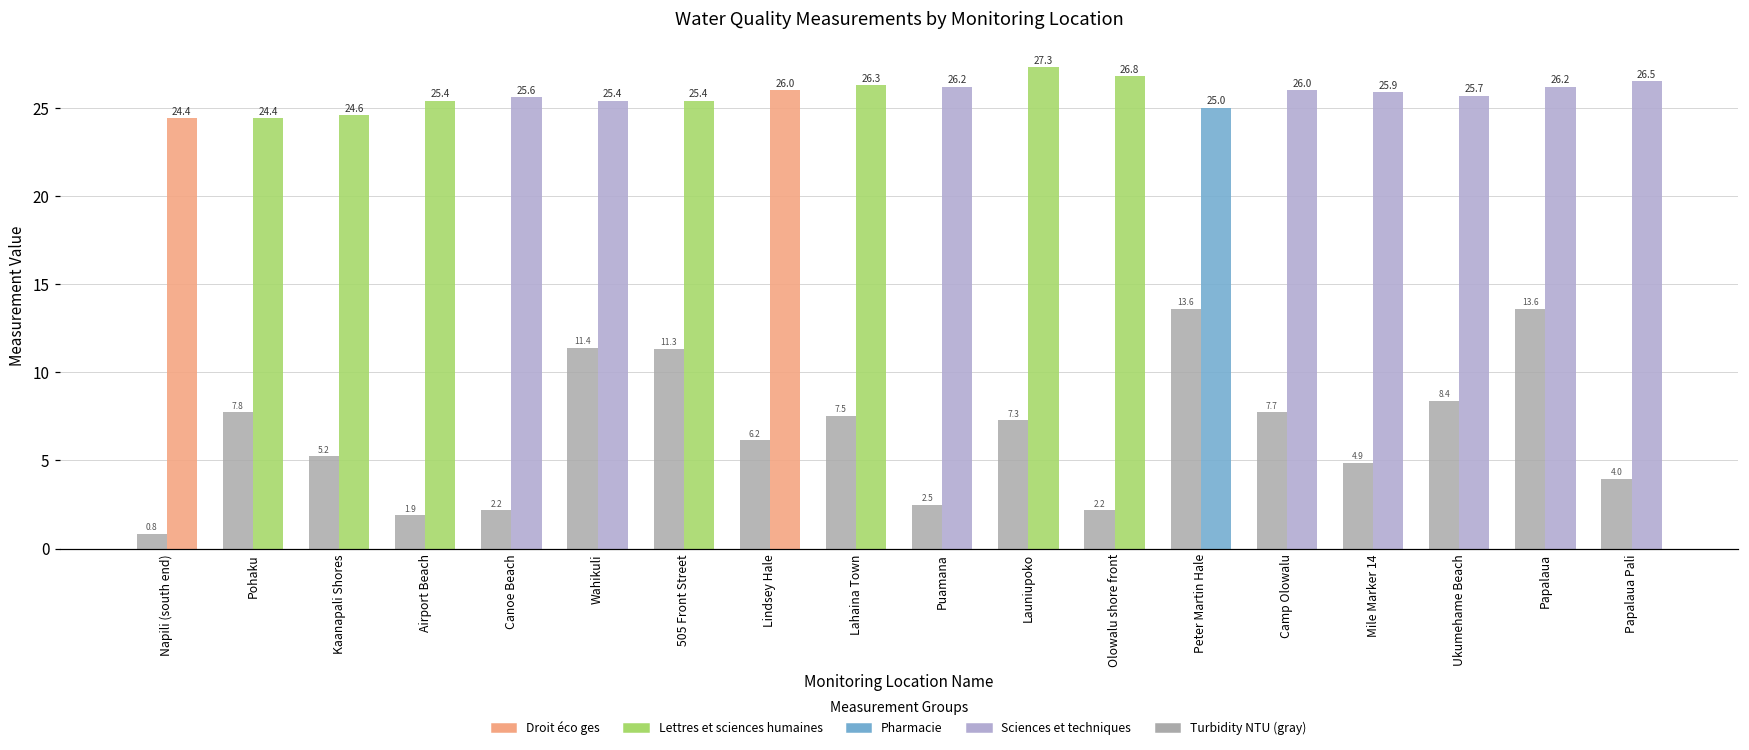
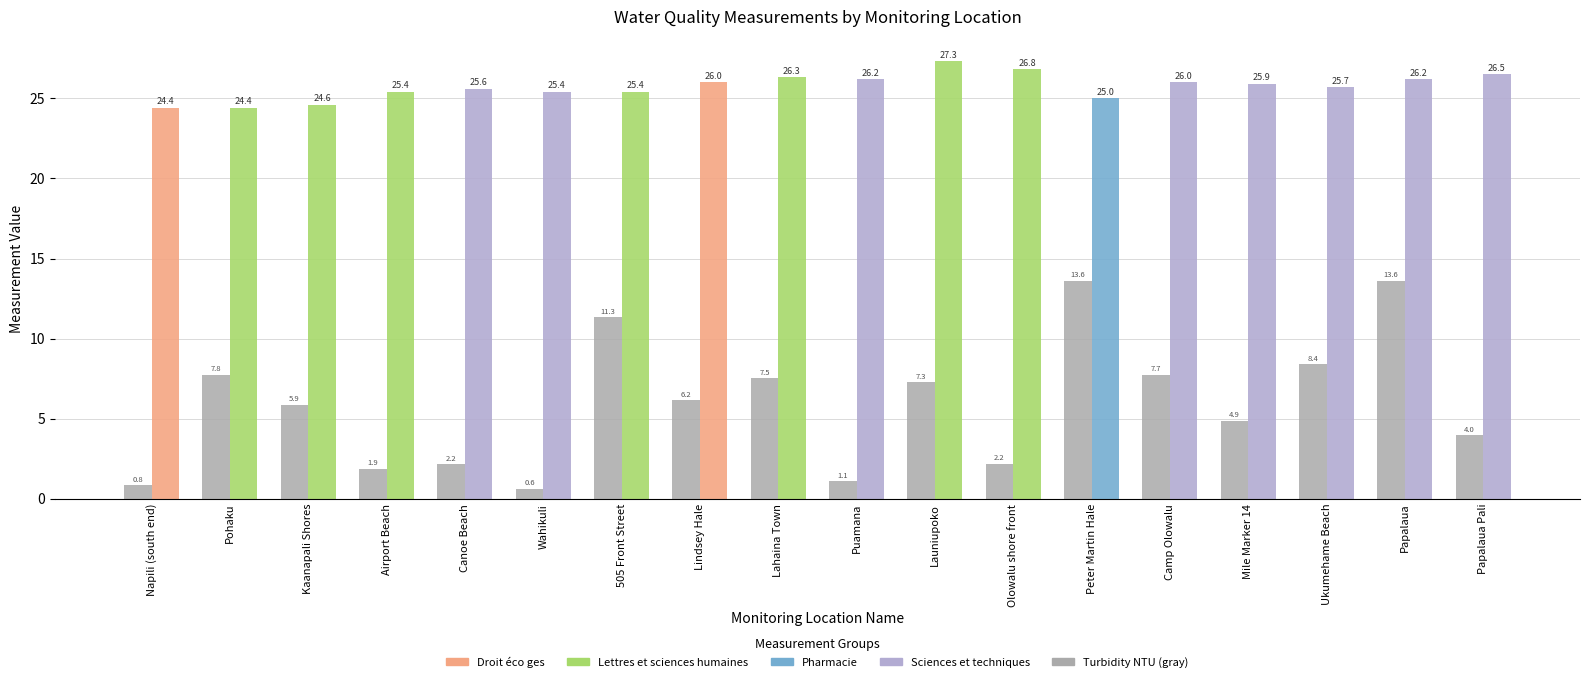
Turbidity NTU (gray), Kaanapali Shores: 5.2 -> 5.9
Turbidity NTU (gray), Wahikuli: 11.4 -> 0.6
Turbidity NTU (gray), Puamana: 2.5 -> 1.1
